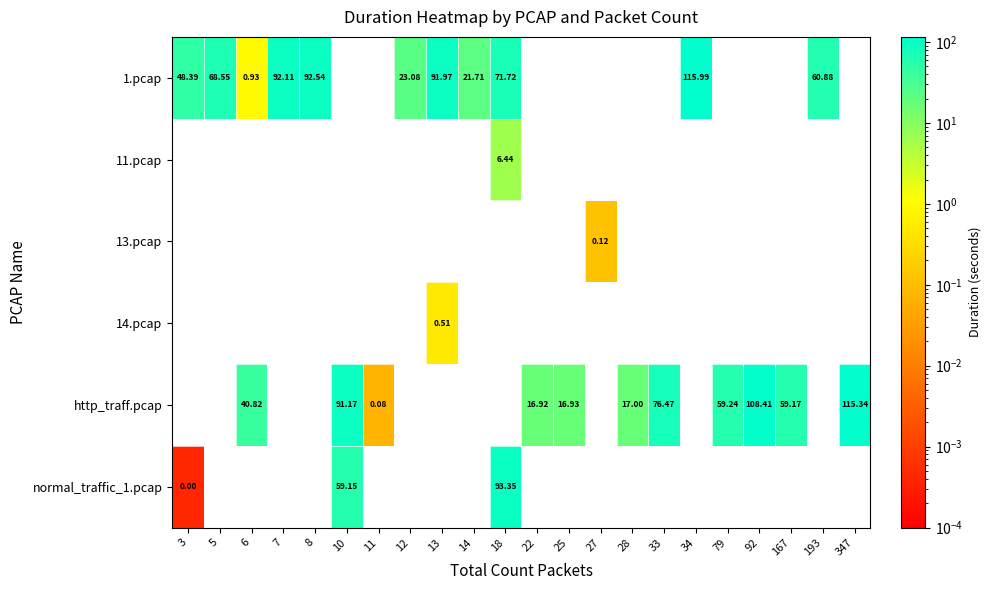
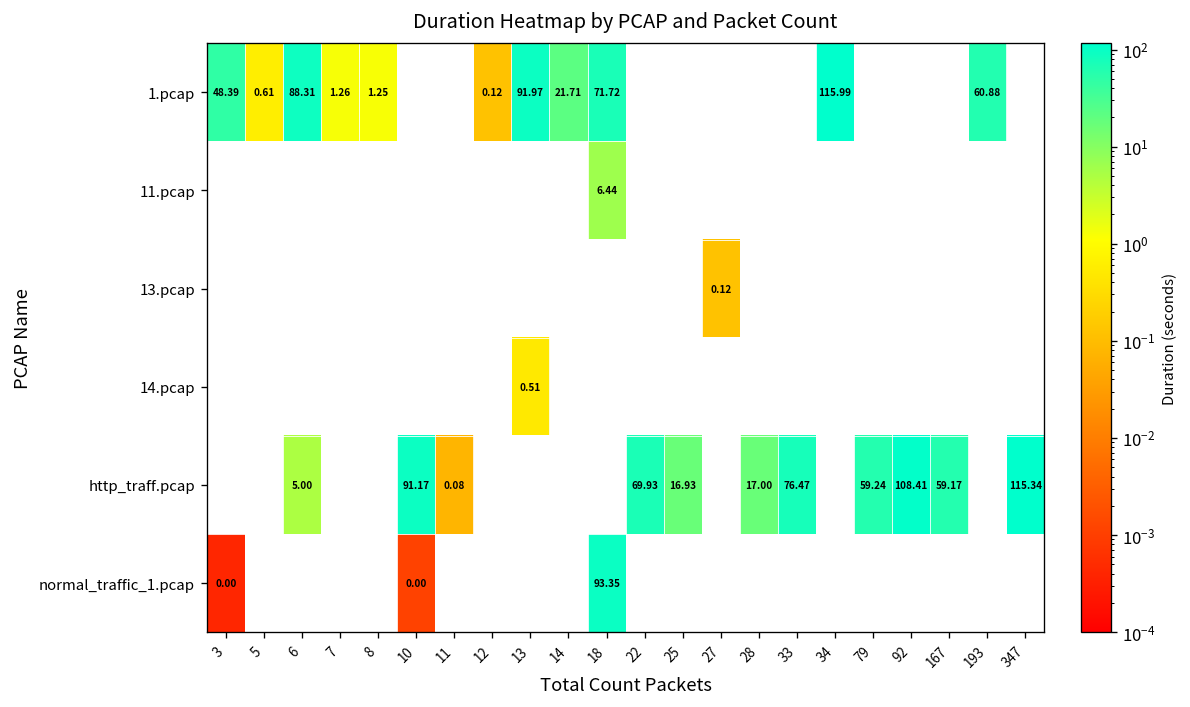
1.pcap, 5: 68.55 -> 0.61
1.pcap, 6: 0.93 -> 88.31
1.pcap, 7: 92.11 -> 1.26
1.pcap, 8: 92.54 -> 1.25
1.pcap, 12: 23.08 -> 0.12
http_traff.pcap, 6: 40.82 -> 5.00
http_traff.pcap, 22: 16.92 -> 69.93
normal_traffic_1.pcap, 10: 59.15 -> 0.00
